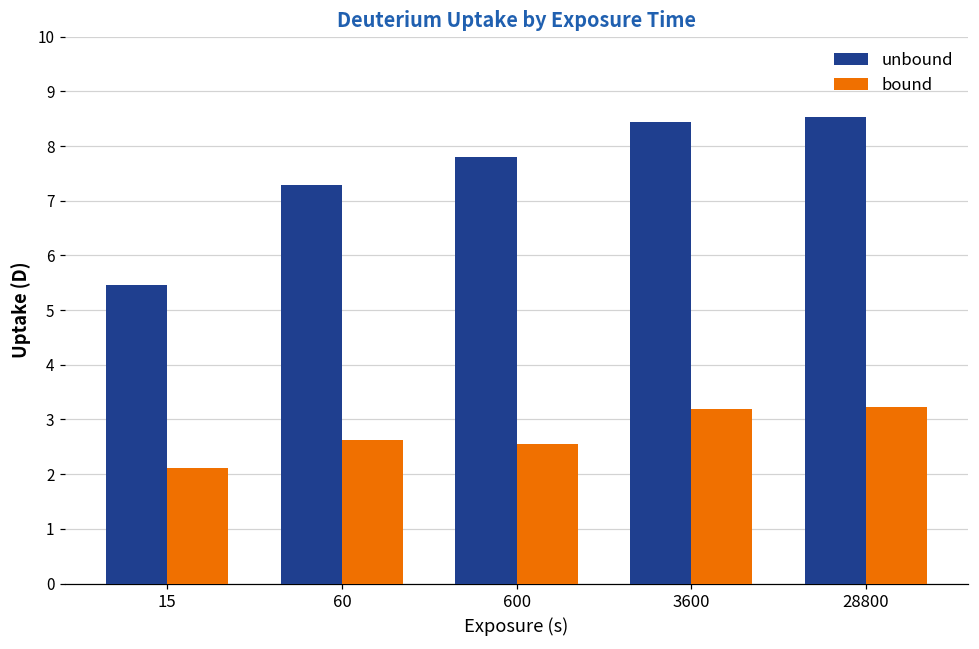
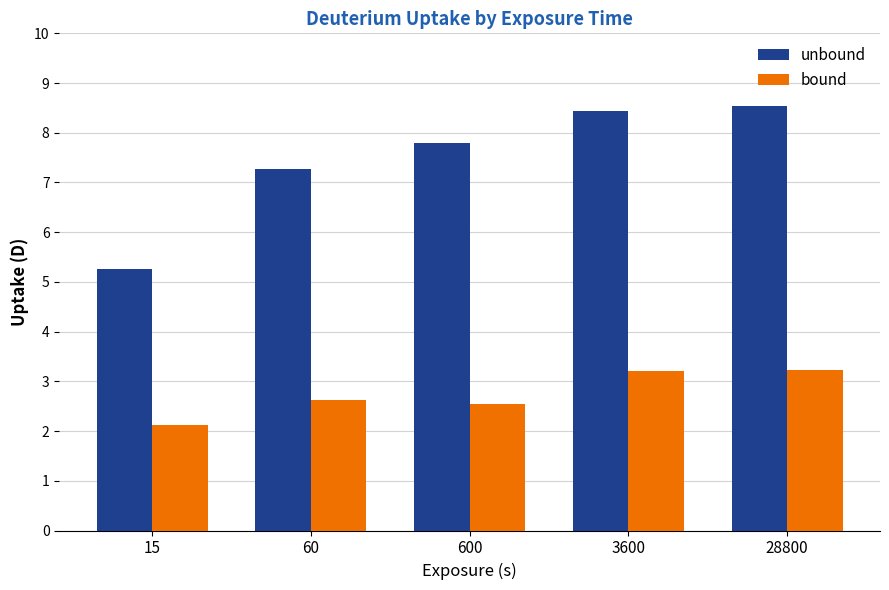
unbound, 15: 5.5 -> 5.3
